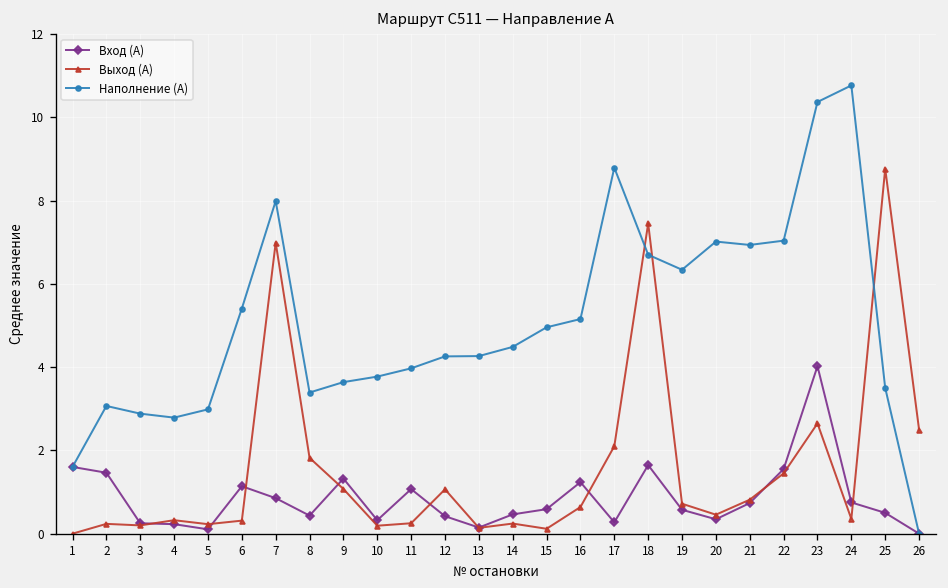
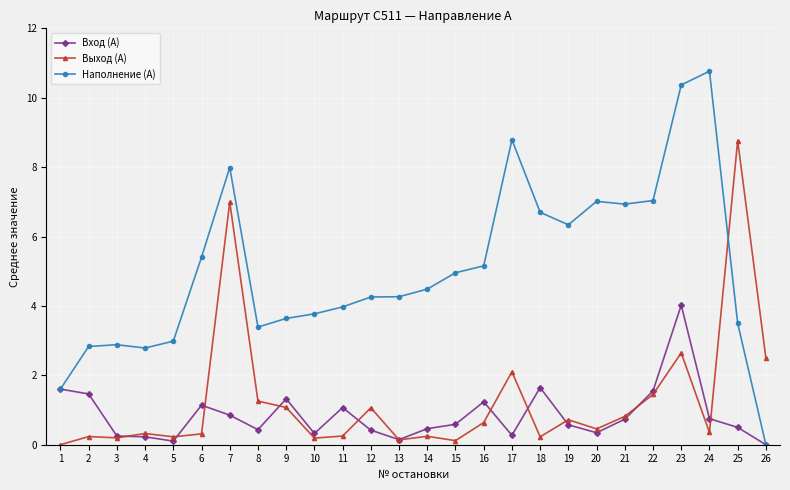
Наполнение (А), 2: 3.1 -> 2.8
Выход (А), 8: 1.8 -> 1.3
Выход (А), 18: 7.4 -> 0.2
